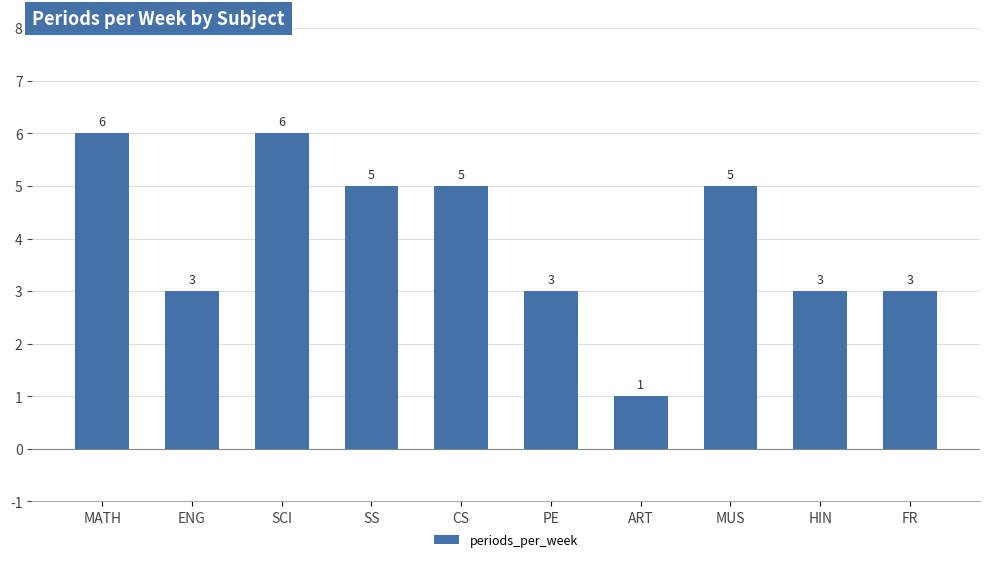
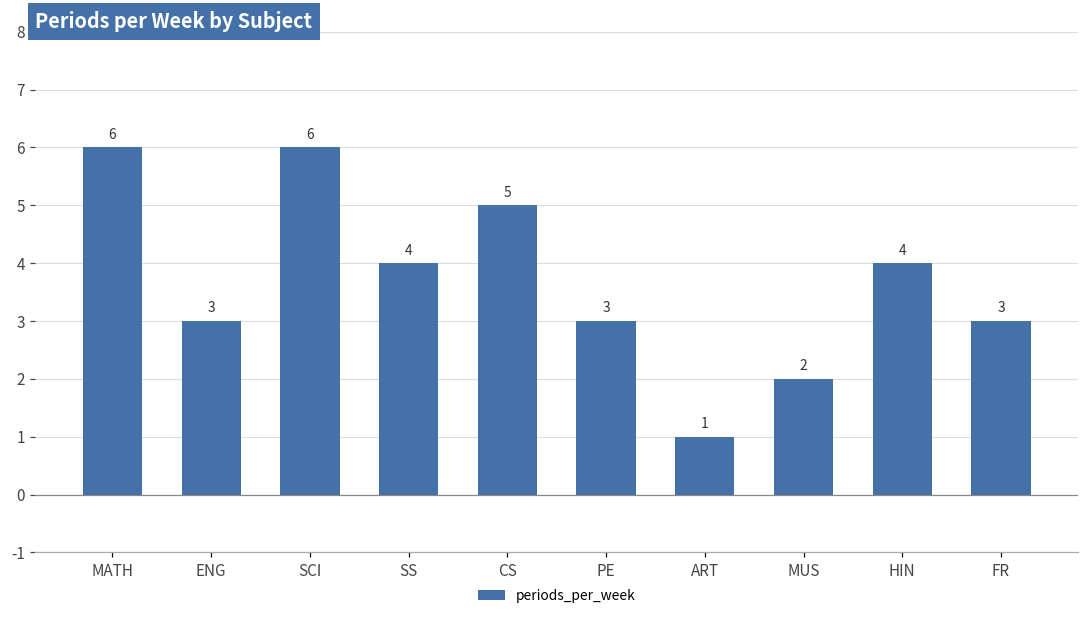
SS: 5 -> 4
MUS: 5 -> 2
HIN: 3 -> 4
